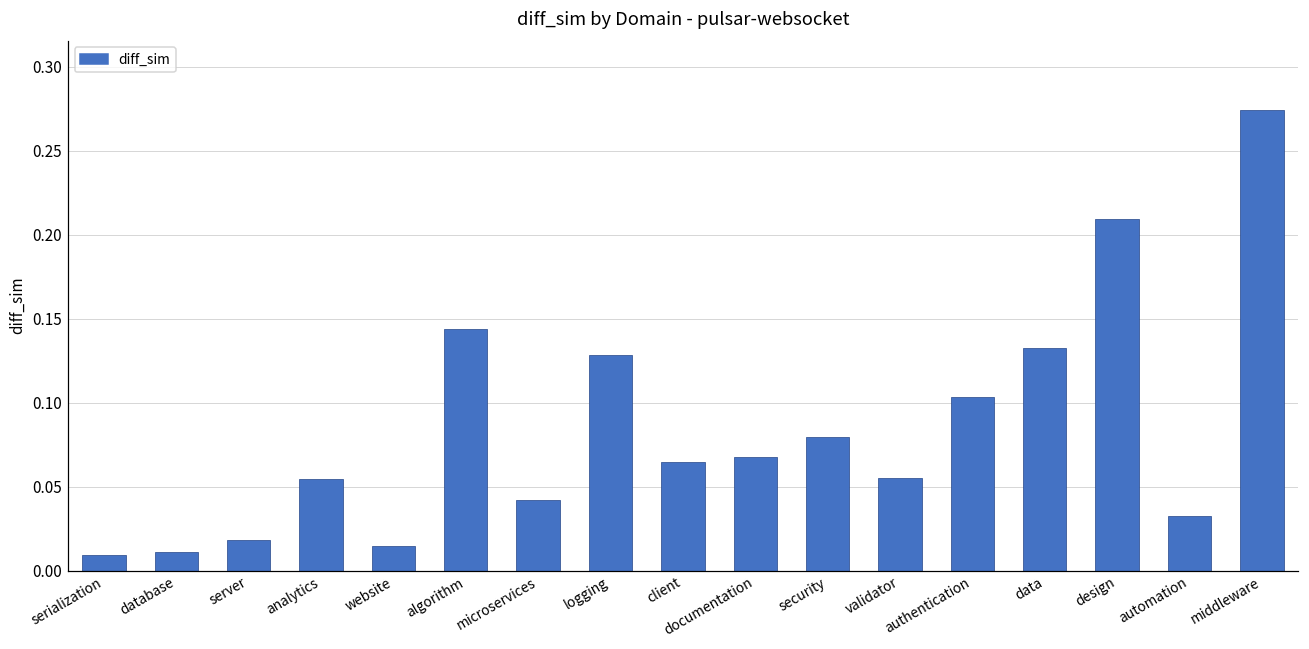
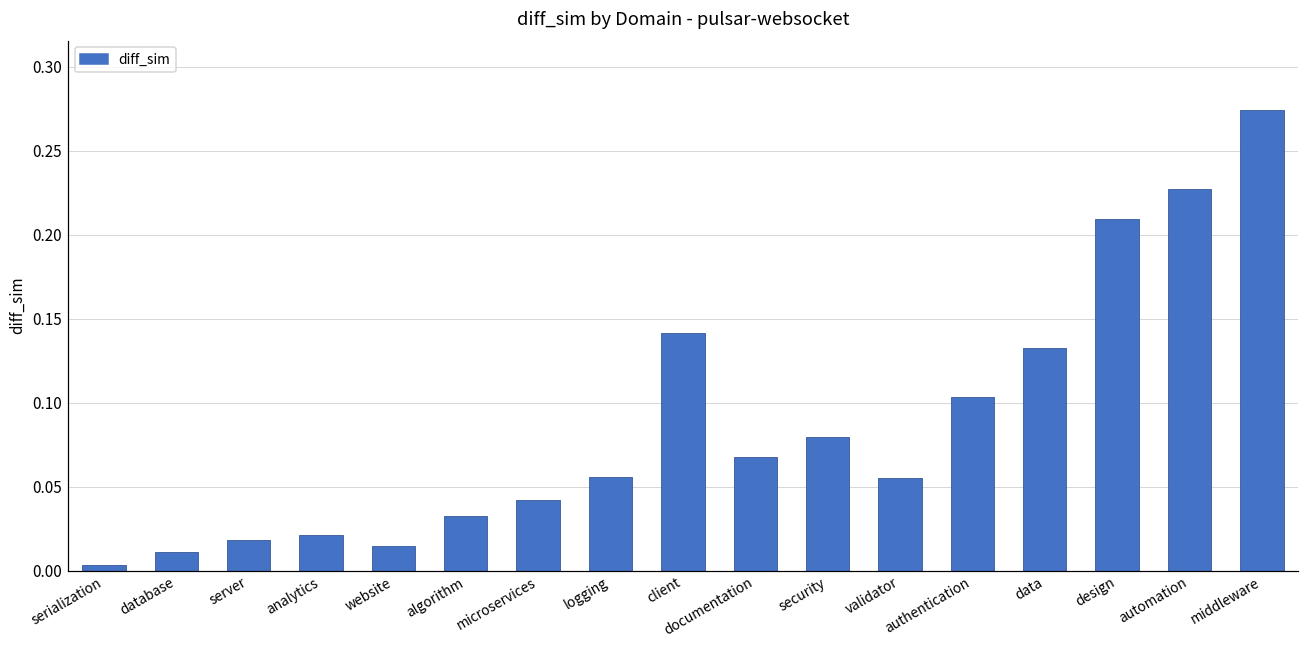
serialization: 0.009 -> 0.003
analytics: 0.055 -> 0.021
algorithm: 0.144 -> 0.033
logging: 0.128 -> 0.056
client: 0.065 -> 0.142
automation: 0.033 -> 0.227
